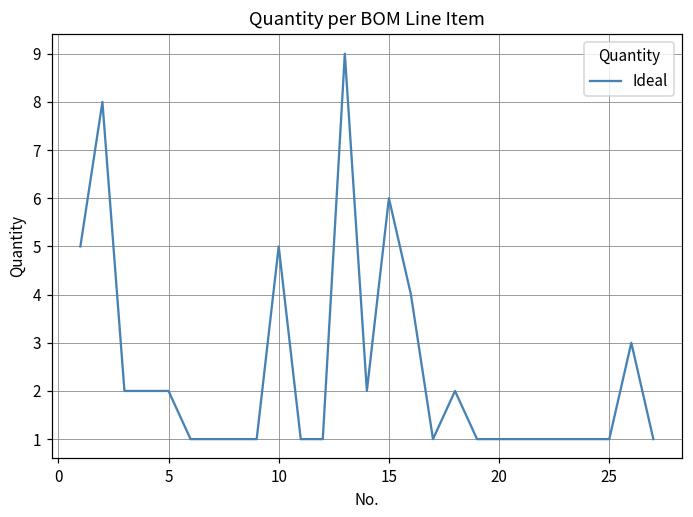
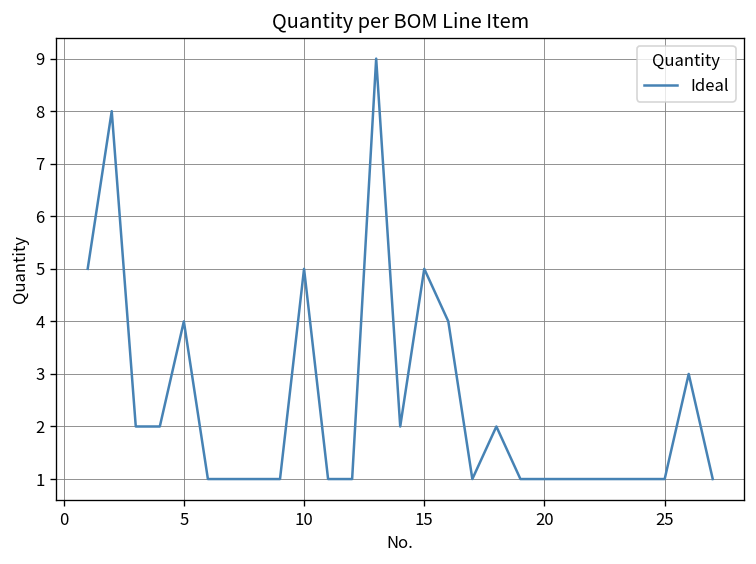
5: 2 -> 4
15: 6 -> 5
